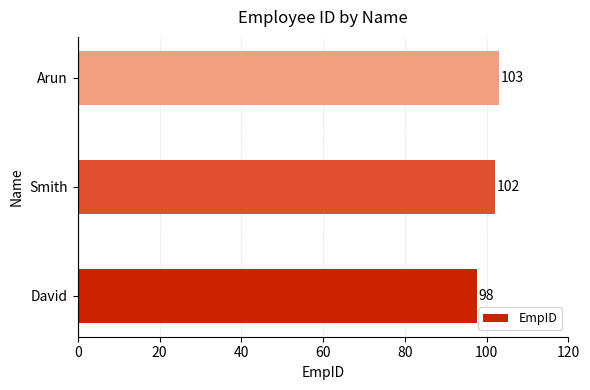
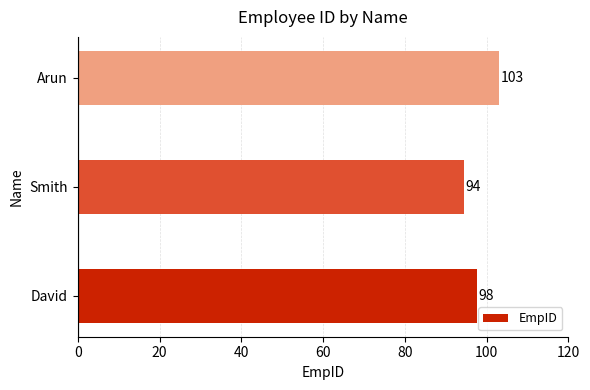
Smith: 102 -> 94
